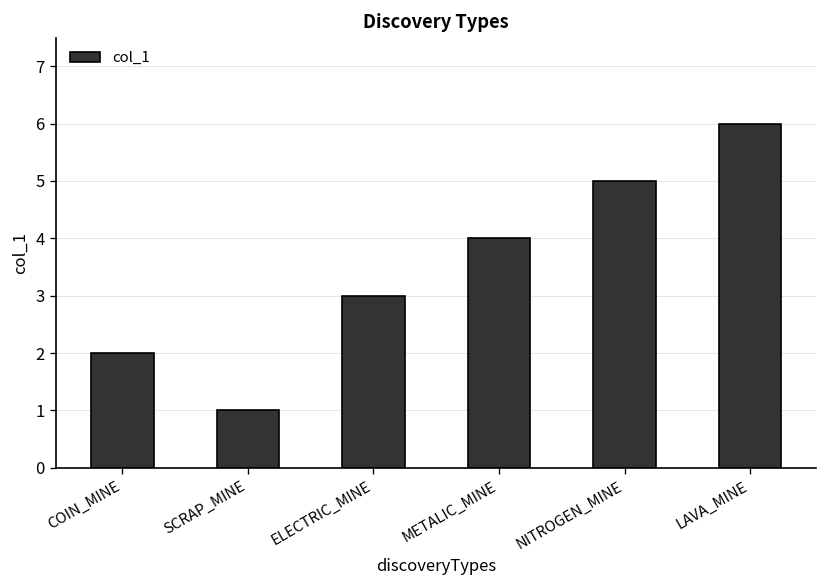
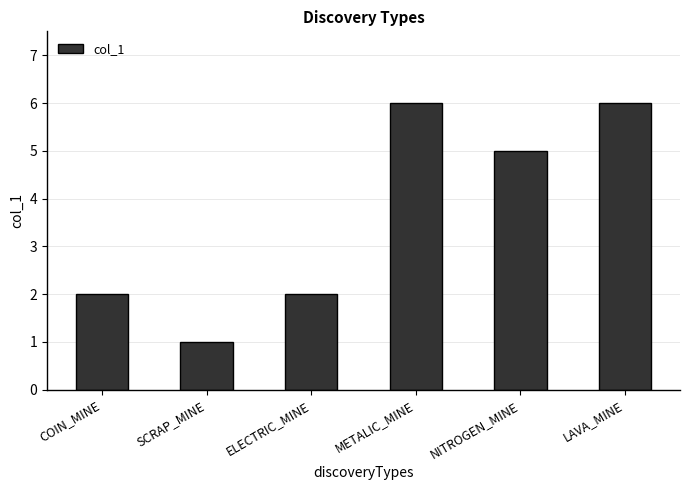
ELECTRIC_MINE: 3 -> 2
METALIC_MINE: 4 -> 6
